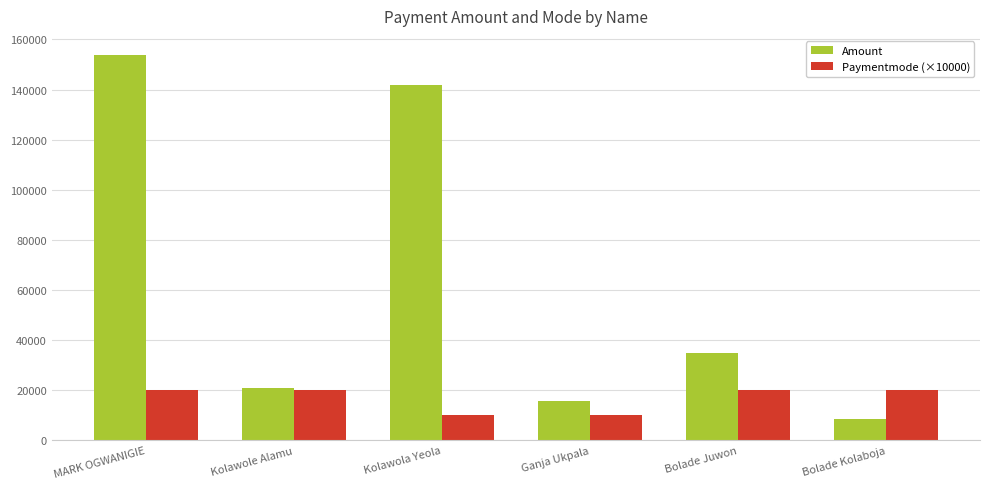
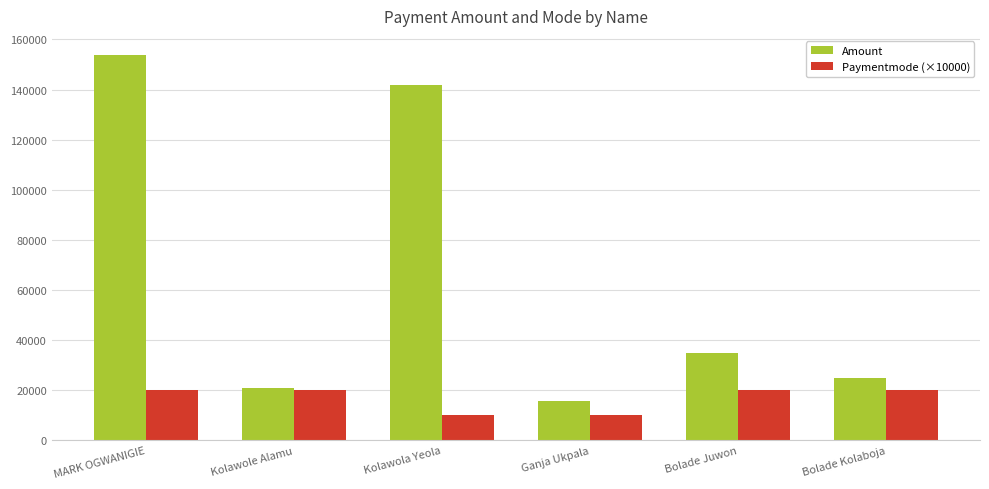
Amount, Bolade Kolaboja: 9000 -> 25000
